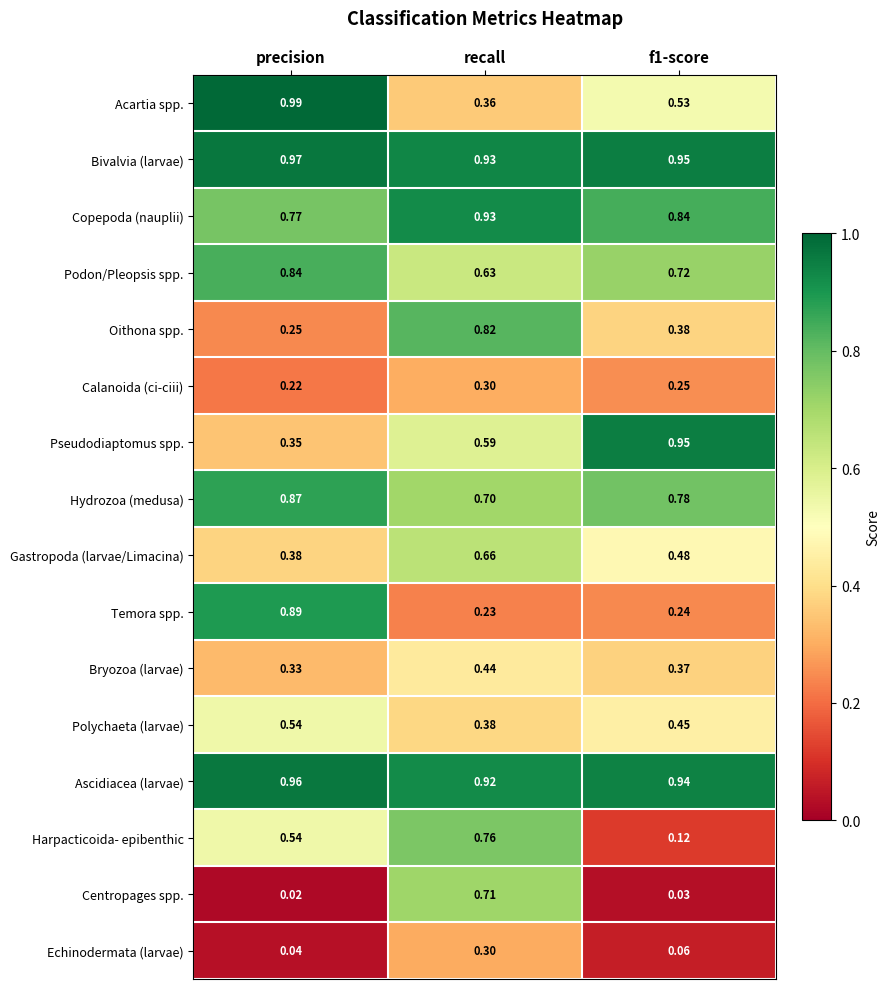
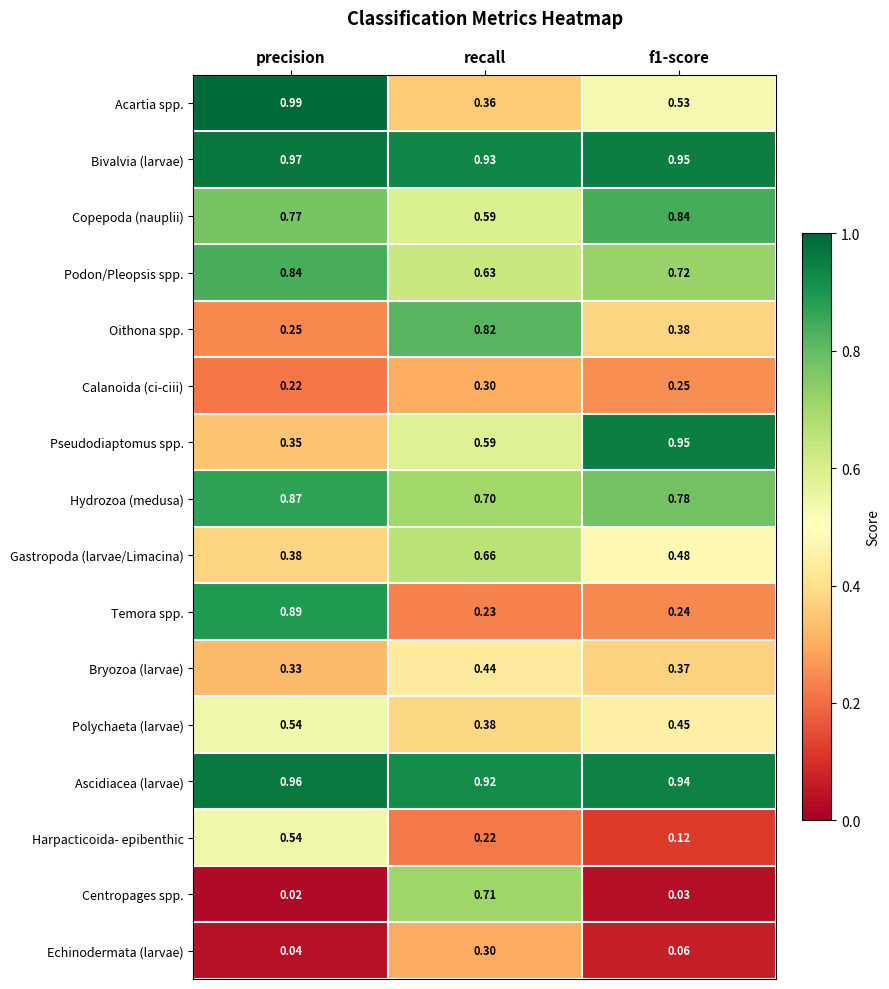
Copepoda (nauplii), recall: 0.93 -> 0.59
Harpacticoida- epibenthic, recall: 0.76 -> 0.22
